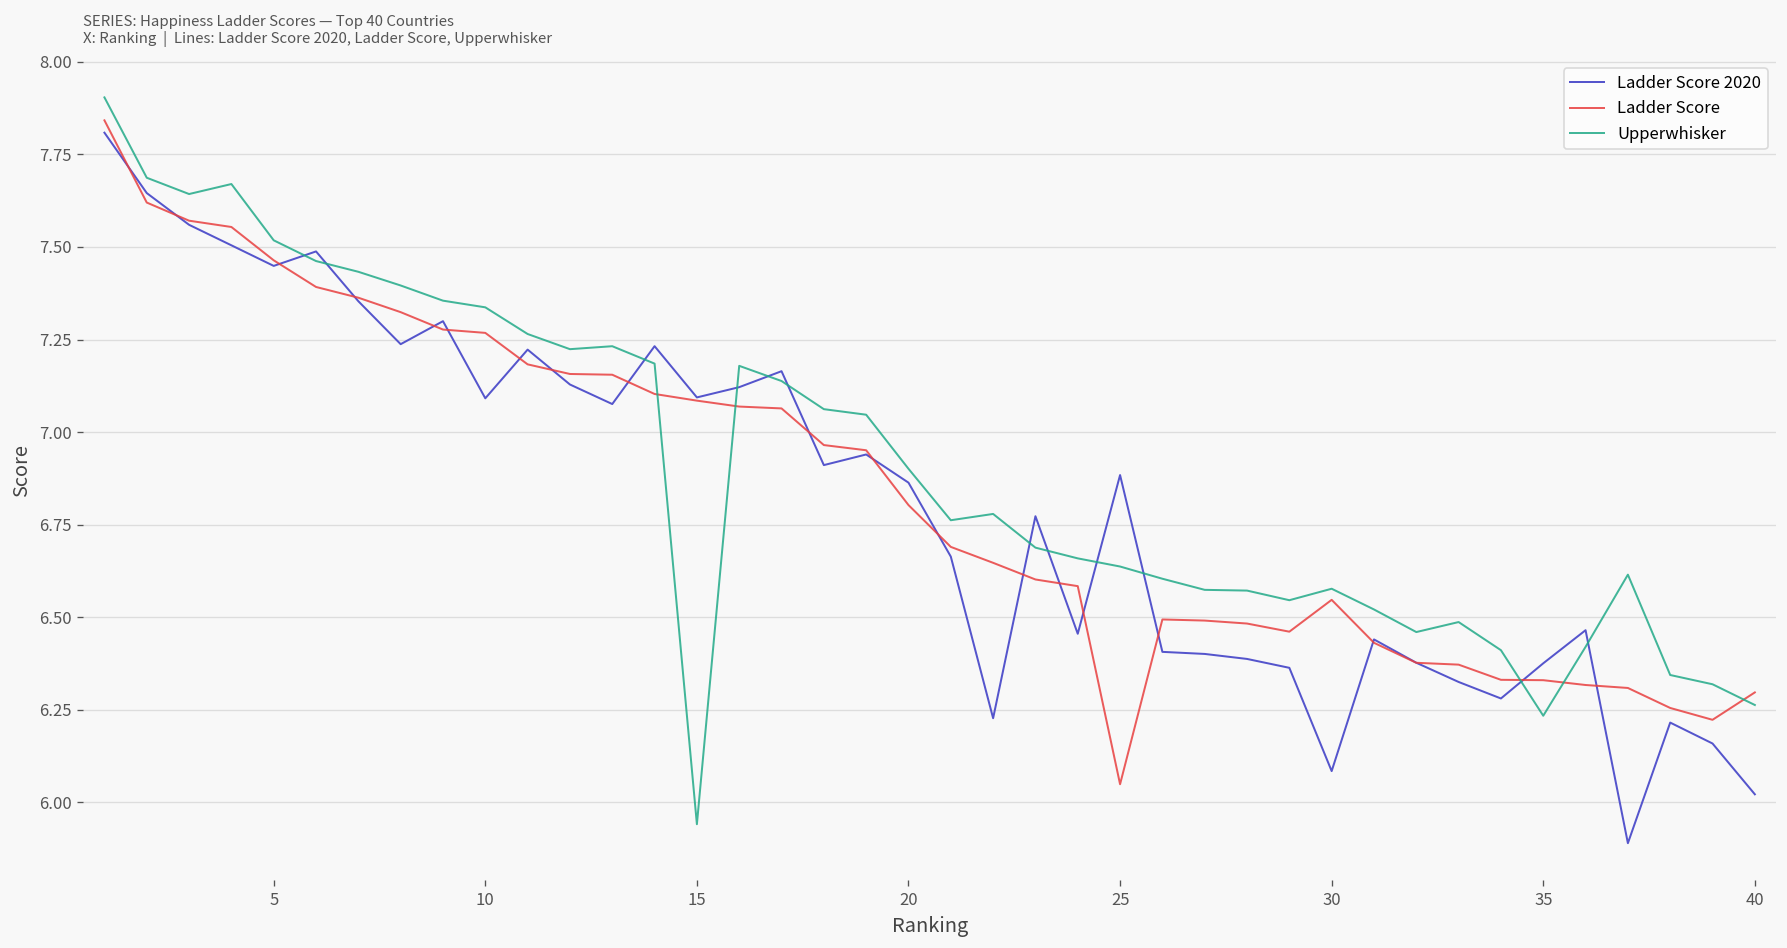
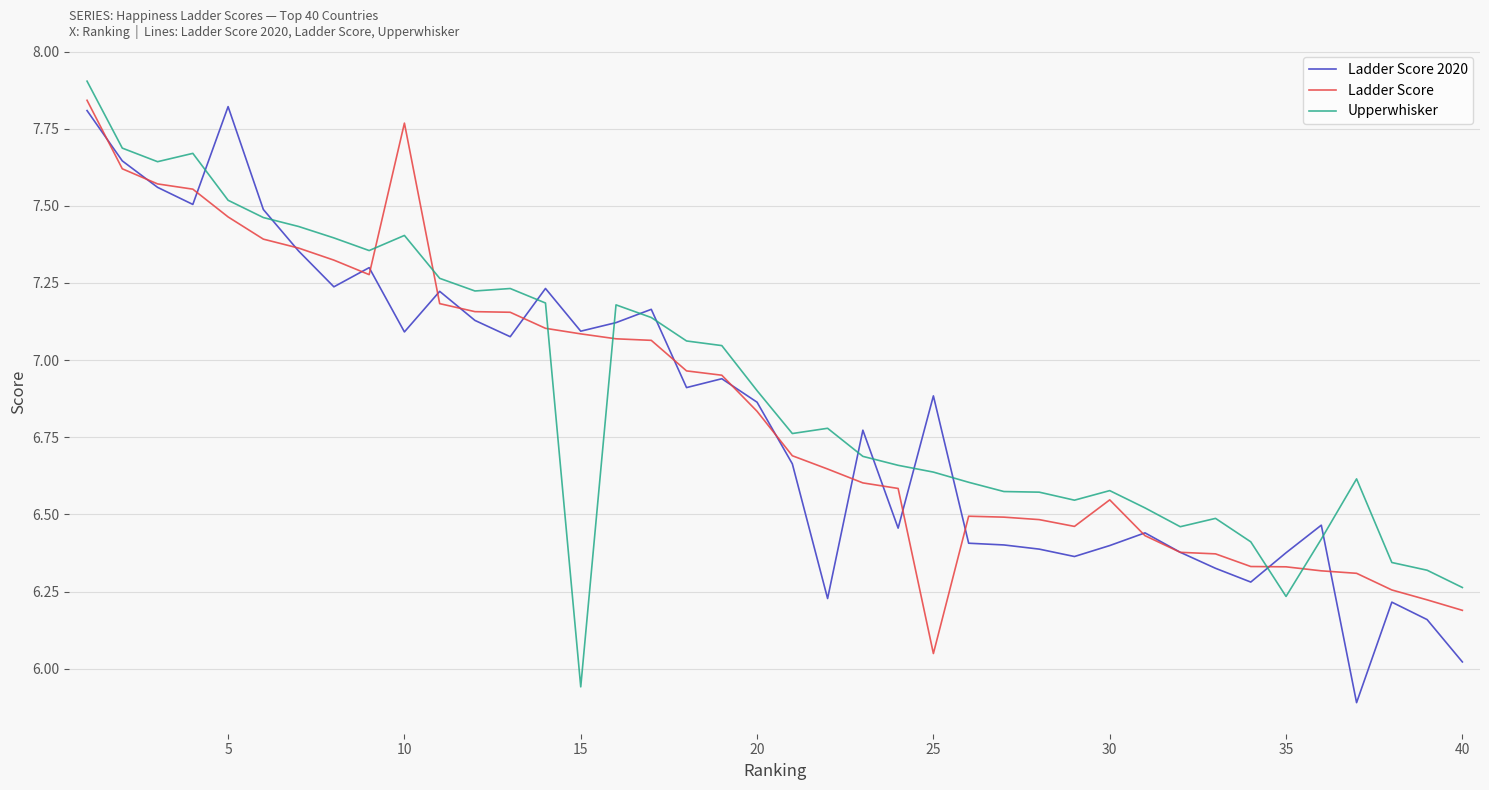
Ladder Score 2020, 5: 7.45 -> 7.82
Ladder Score, 10: 7.27 -> 7.77
Upperwhisker, 10: 7.34 -> 7.40
Ladder Score, 20: 6.80 -> 6.83
Ladder Score 2020, 30: 6.08 -> 6.40
Ladder Score, 40: 6.30 -> 6.19
